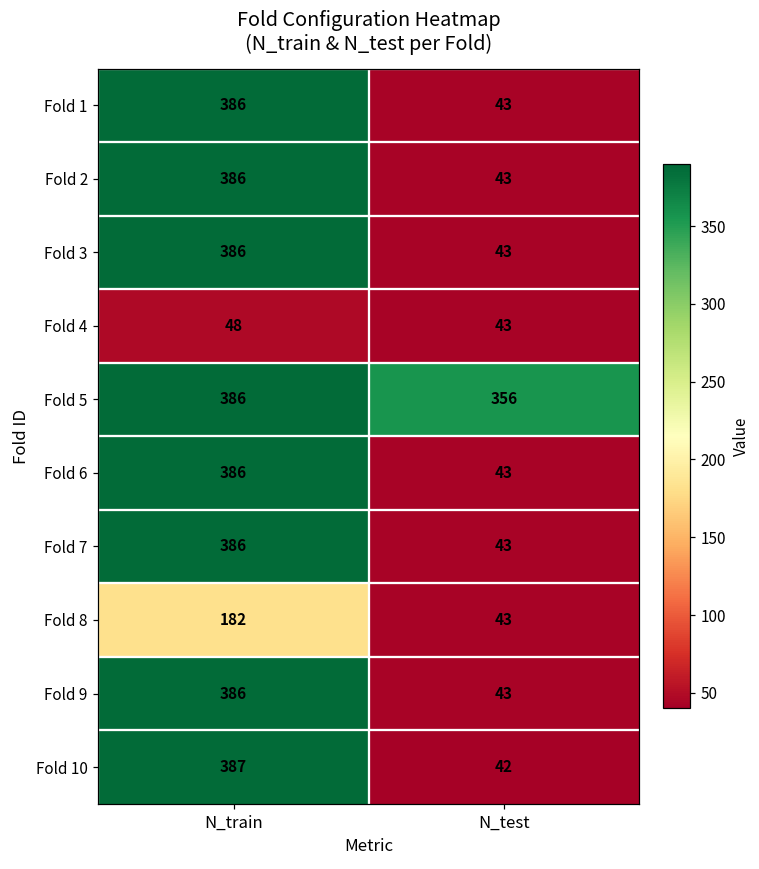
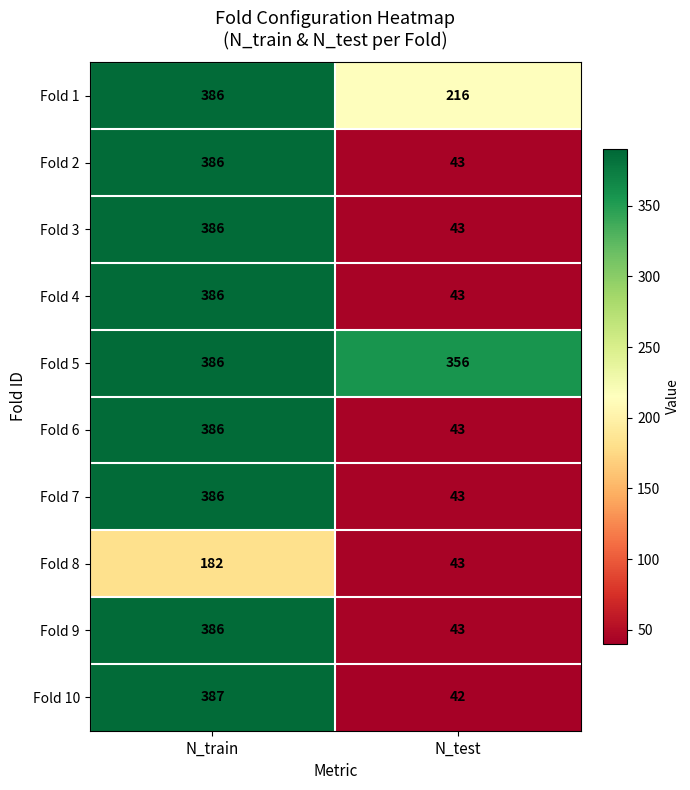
Fold 1, N_test: 43 -> 216
Fold 4, N_train: 48 -> 386
